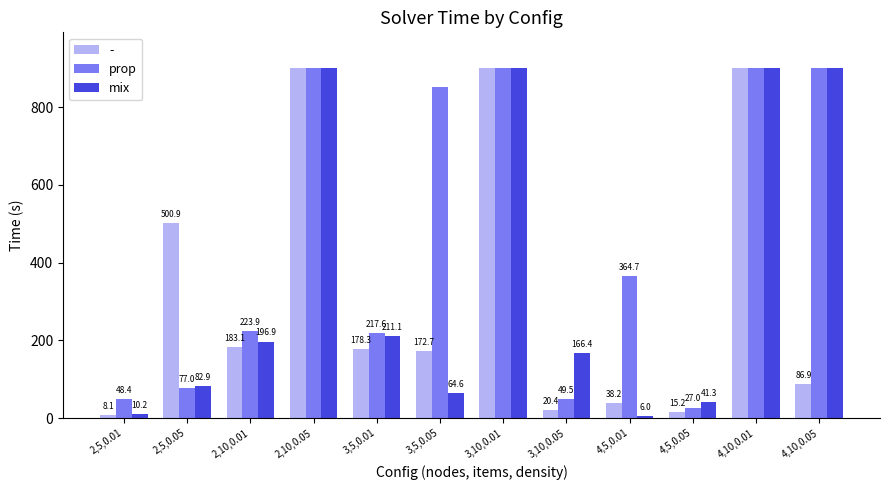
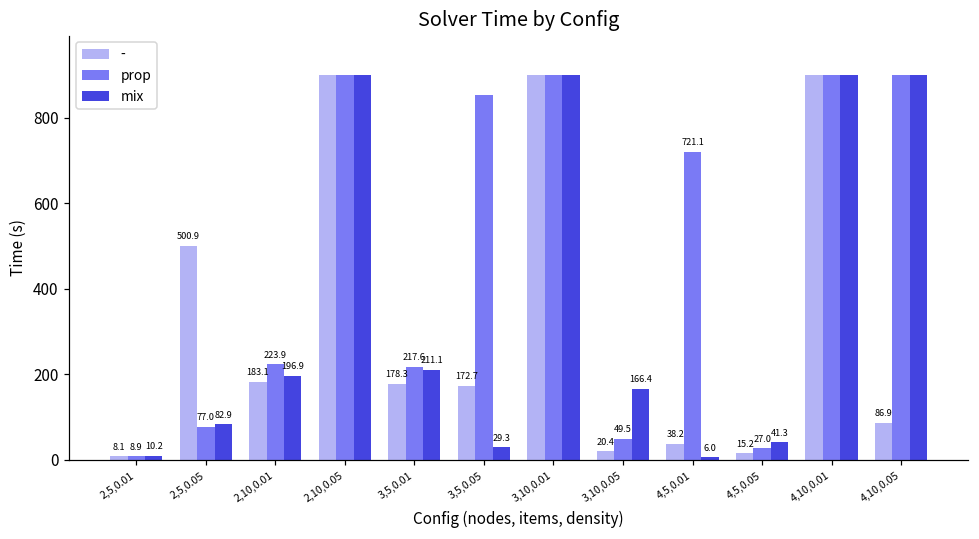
prop, 2,5,0.01: 48.4 -> 8.9
mix, 3,5,0.05: 64.6 -> 29.3
prop, 4,5,0.01: 364.7 -> 721.1
